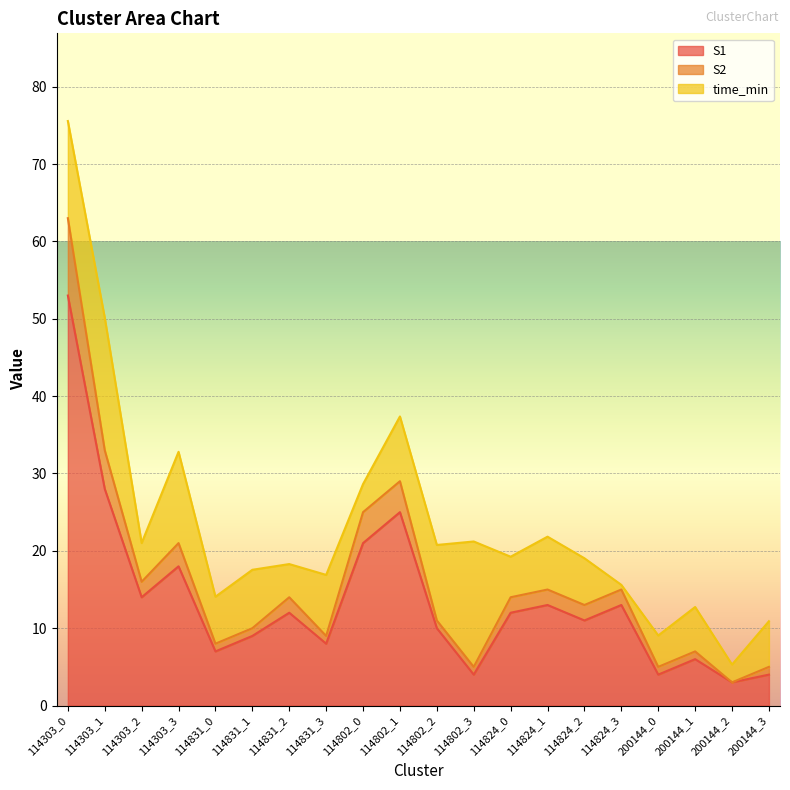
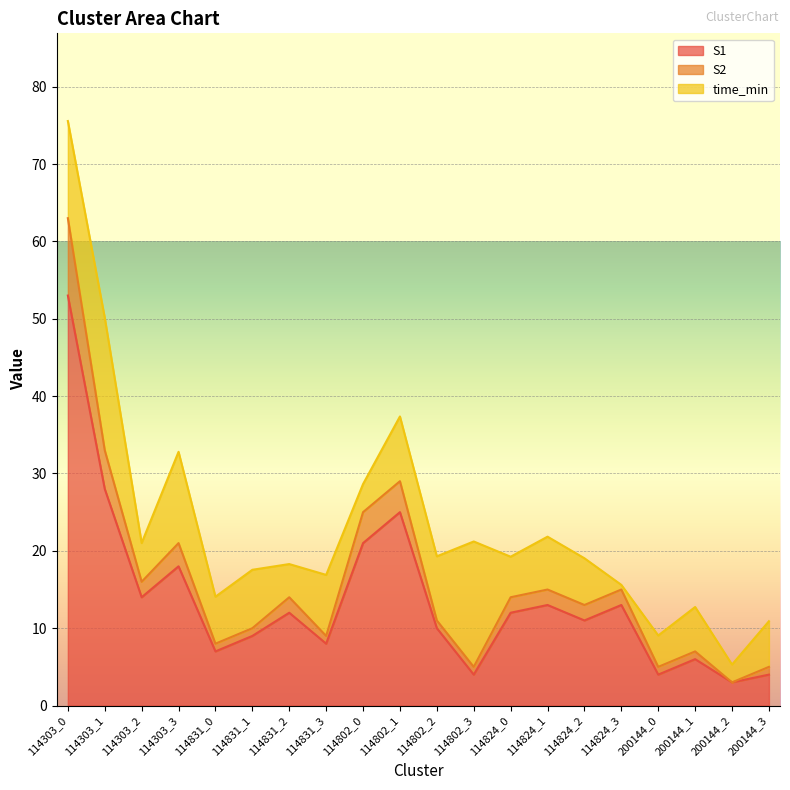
time_min, 114802_2: 10 -> 8
